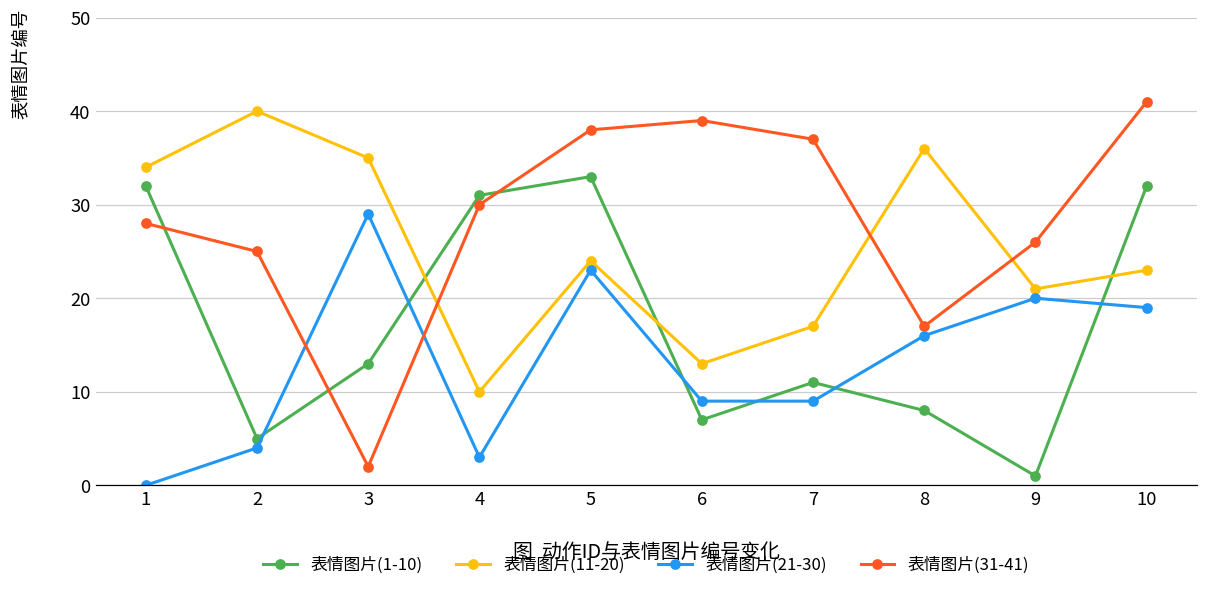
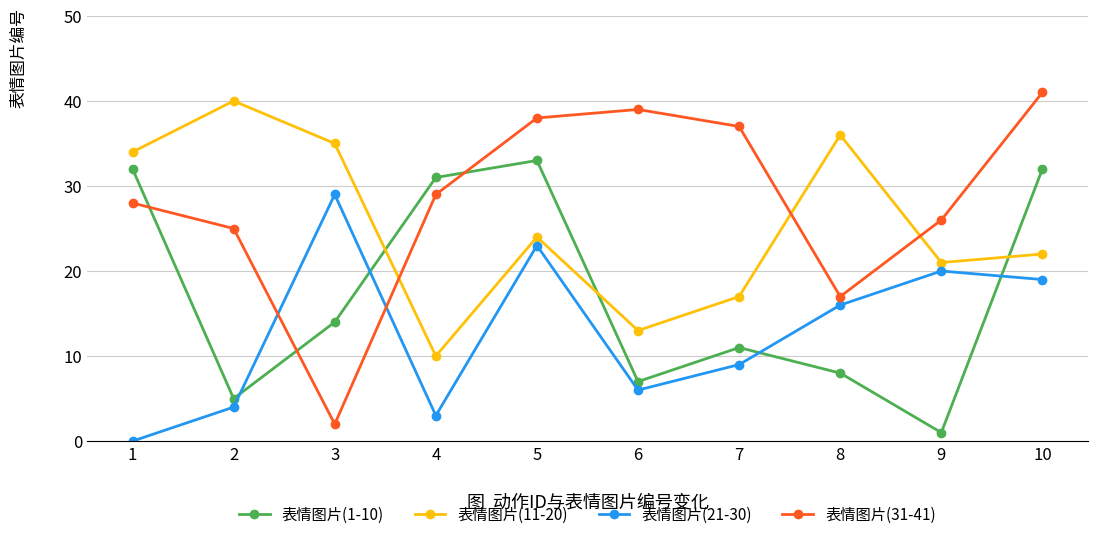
表情图片(1-10), 3: 13 -> 14
表情图片(31-41), 4: 30 -> 29
表情图片(21-30), 6: 9 -> 6
表情图片(11-20), 10: 23 -> 22
